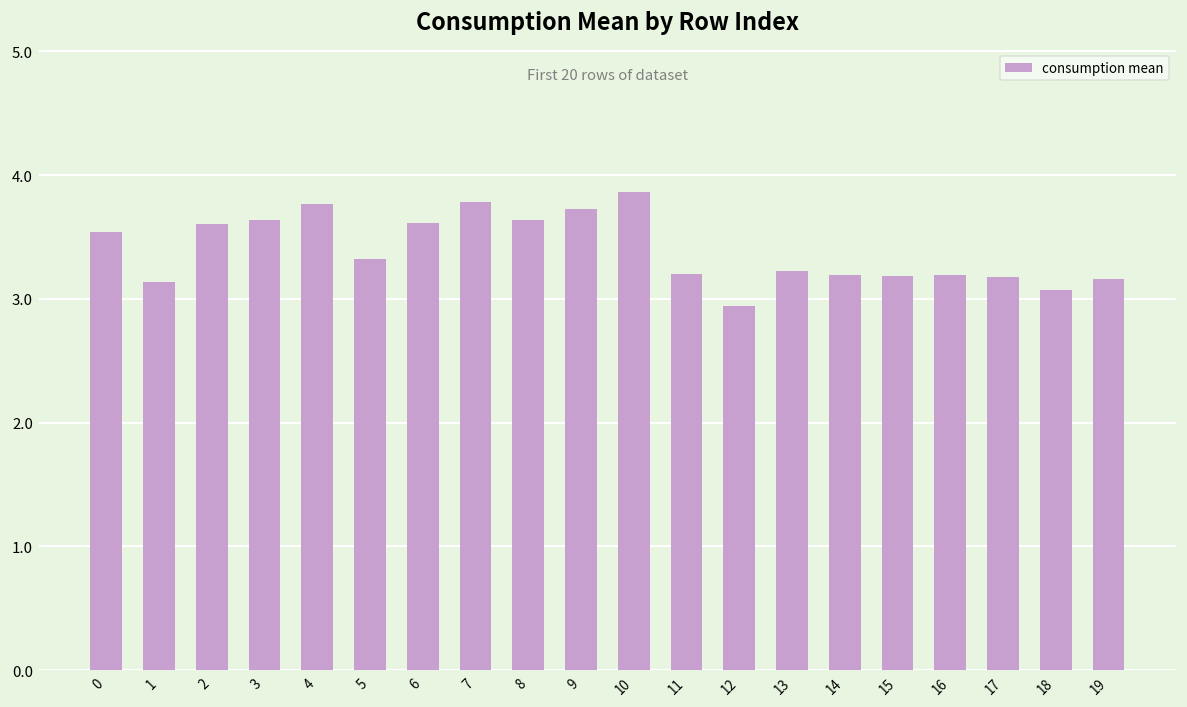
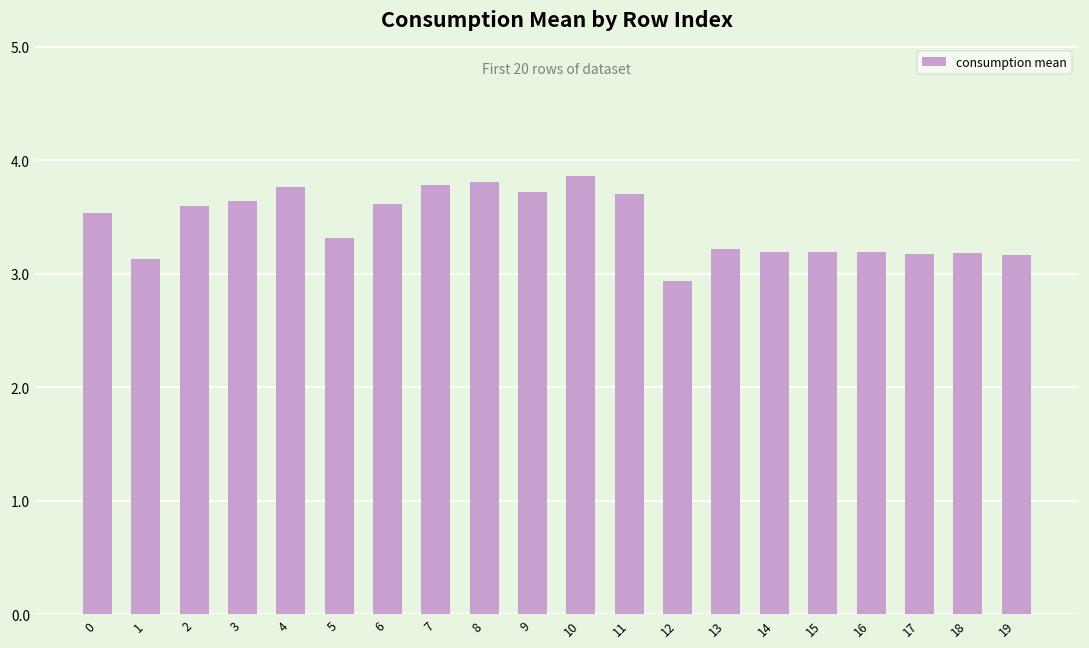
8: 3.64 -> 3.81
11: 3.2 -> 3.7
18: 3.07 -> 3.18
